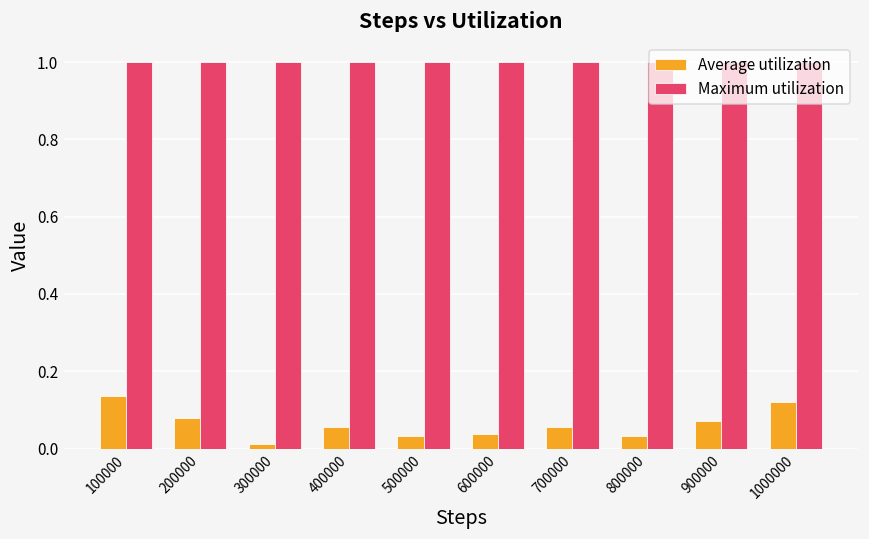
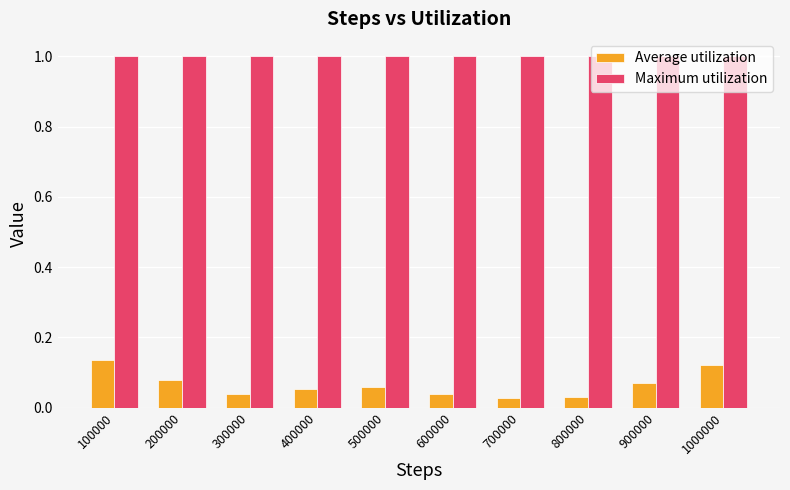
Average utilization, 300000: 0.01 -> 0.04
Average utilization, 500000: 0.03 -> 0.06
Average utilization, 700000: 0.05 -> 0.03
